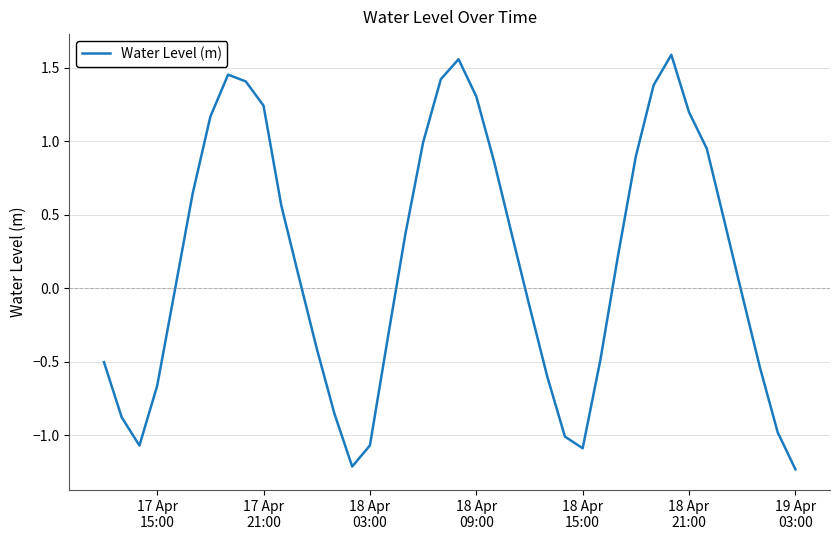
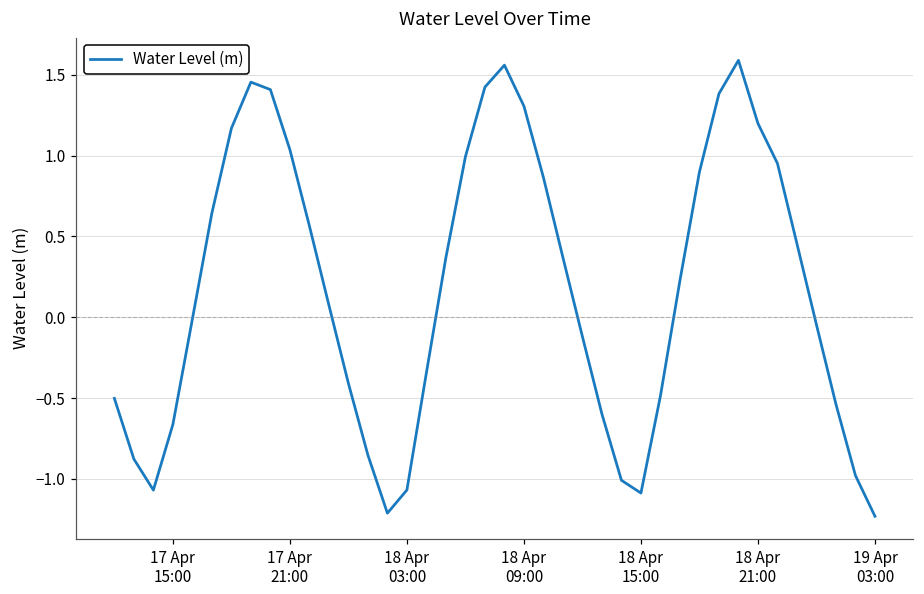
17 Apr 21:00: 1.24 -> 1.04
